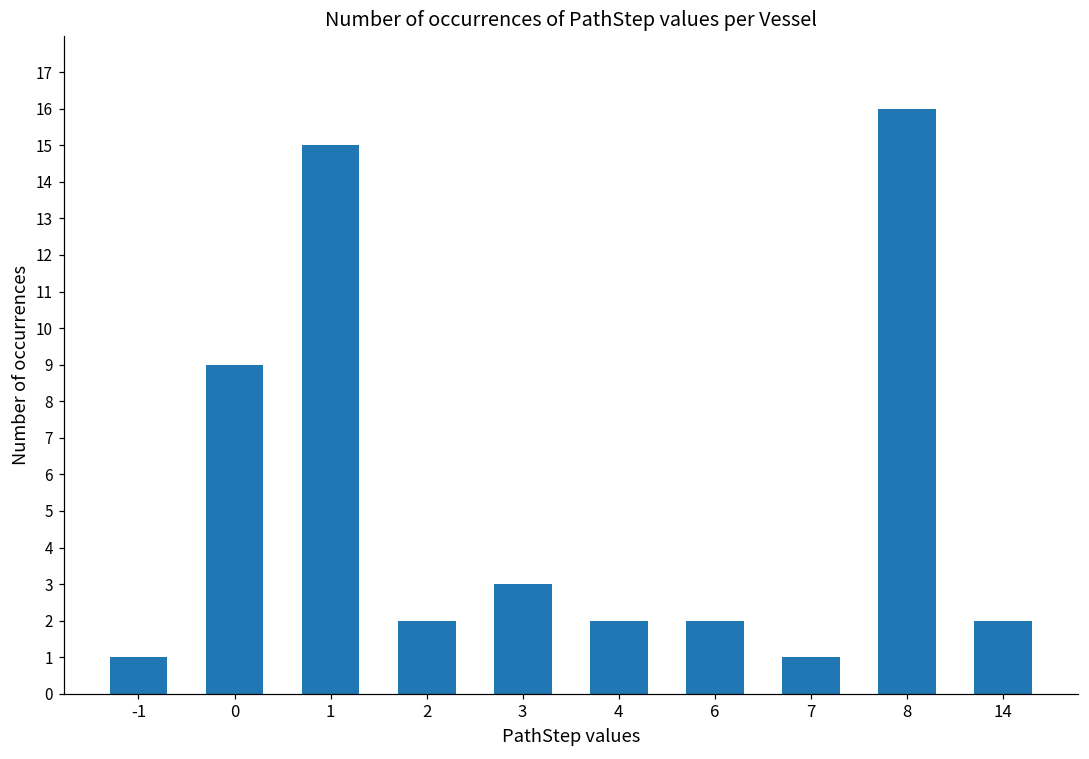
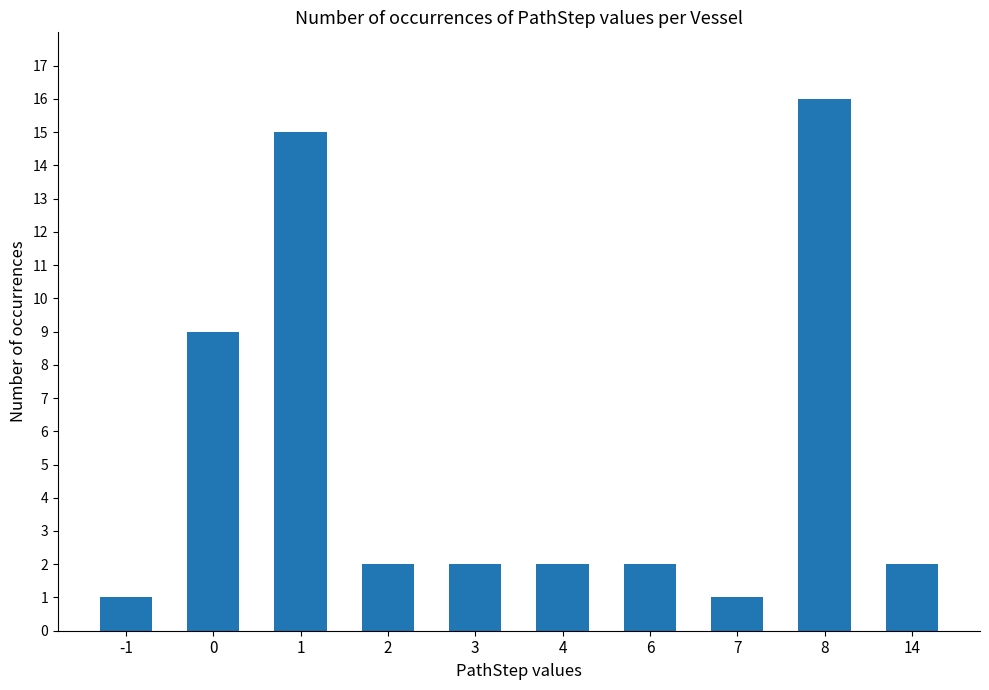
3: 3 -> 2
